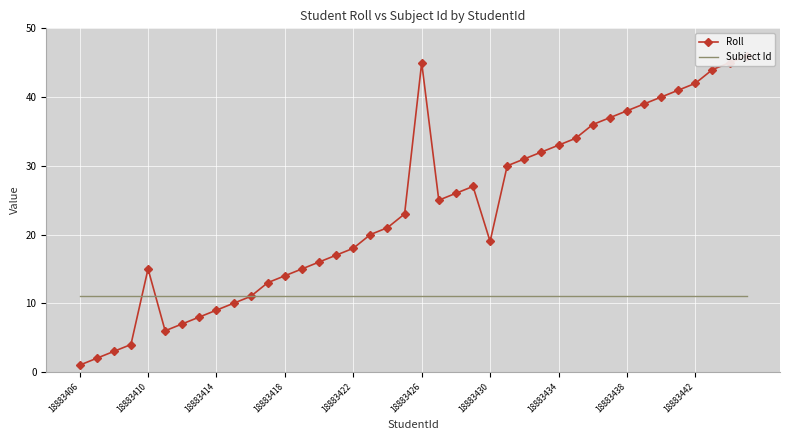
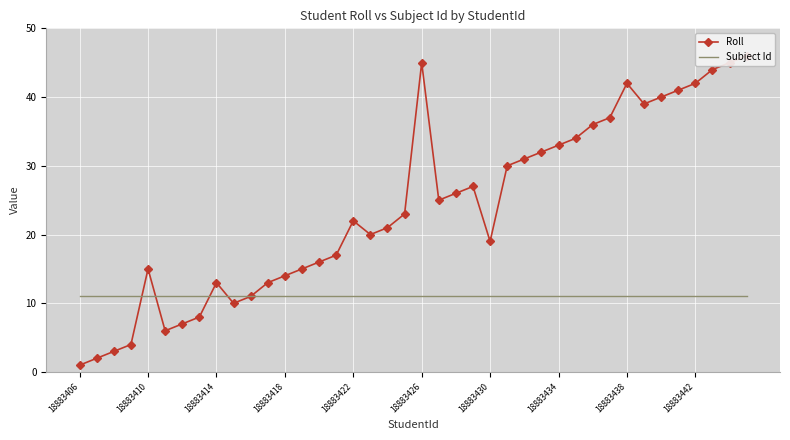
Roll, 18883414: 9 -> 13
Roll, 18883422: 18 -> 22
Roll, 18883438: 38 -> 42
